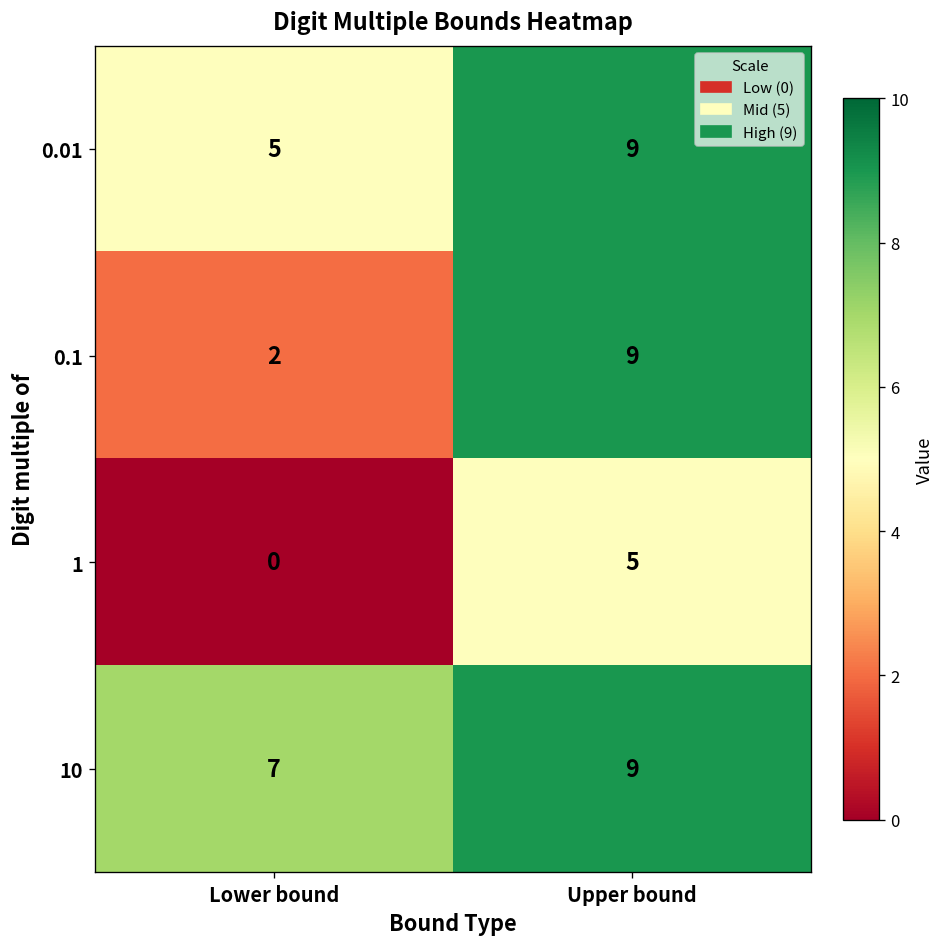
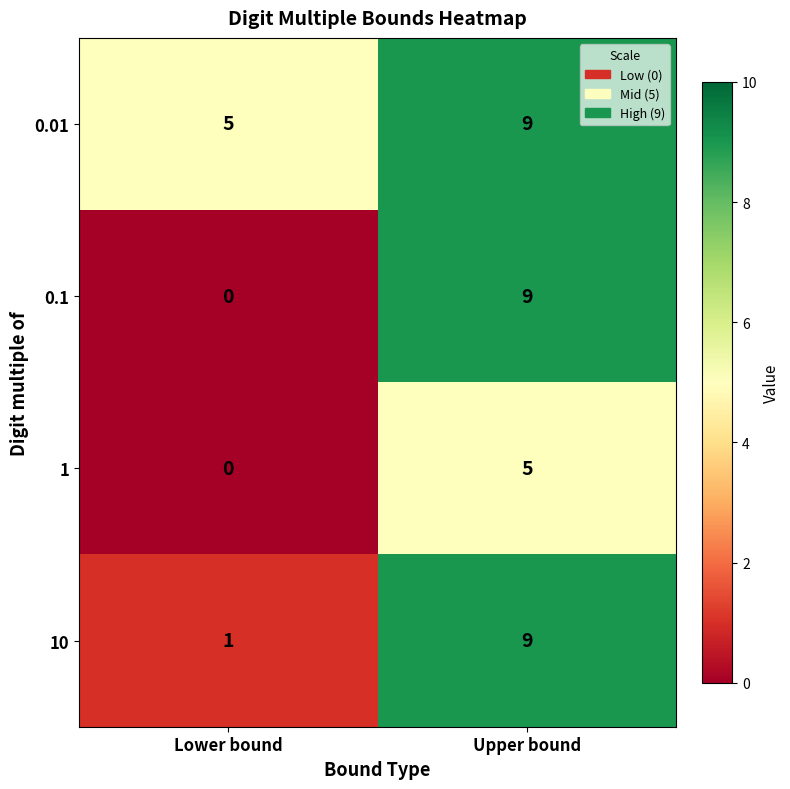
0.1, Lower bound: 2 -> 0
10, Lower bound: 7 -> 1
